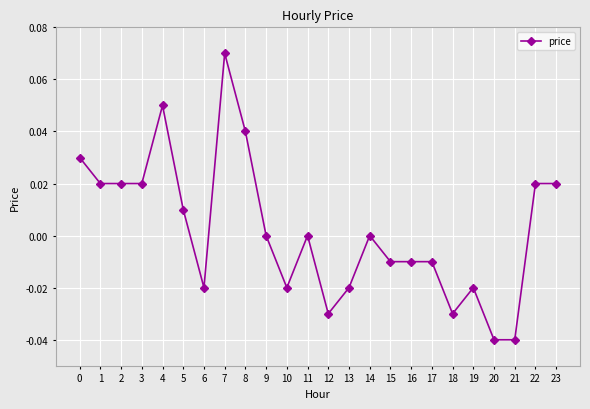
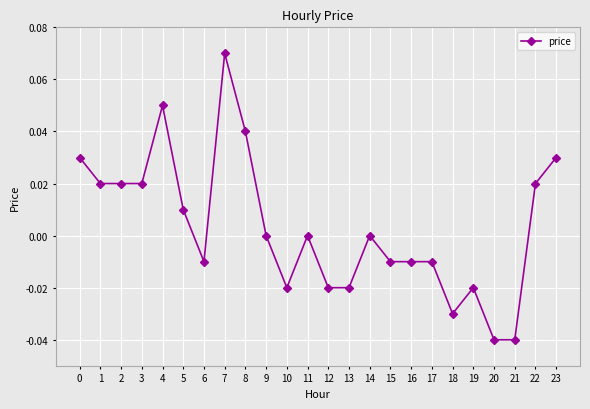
6: -0.02 -> -0.01
12: -0.03 -> -0.02
23: 0.02 -> 0.03
